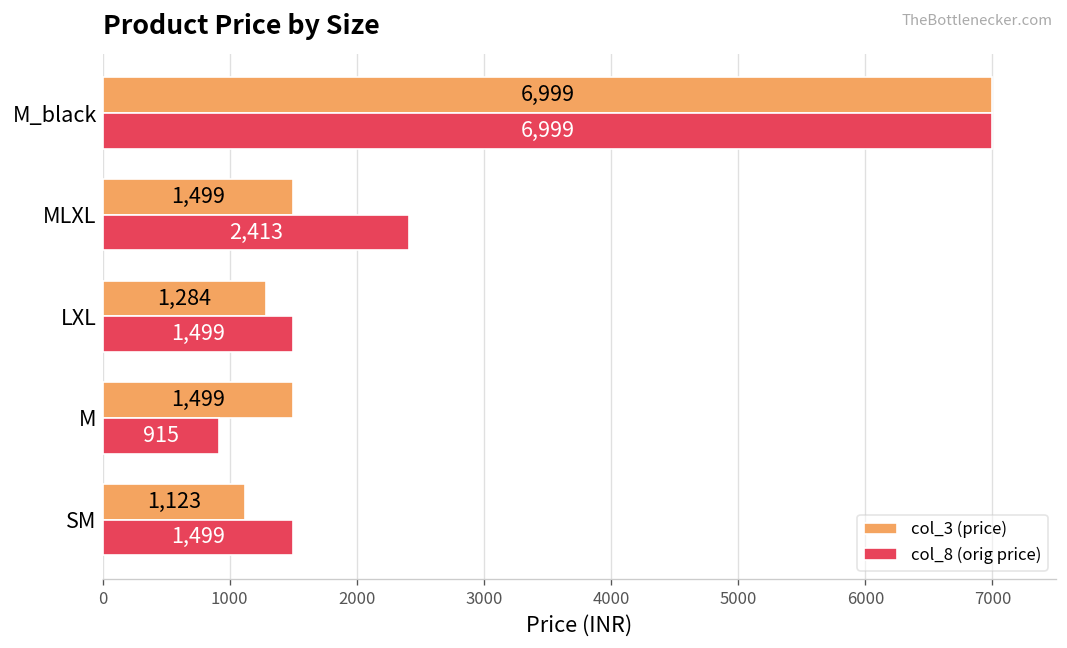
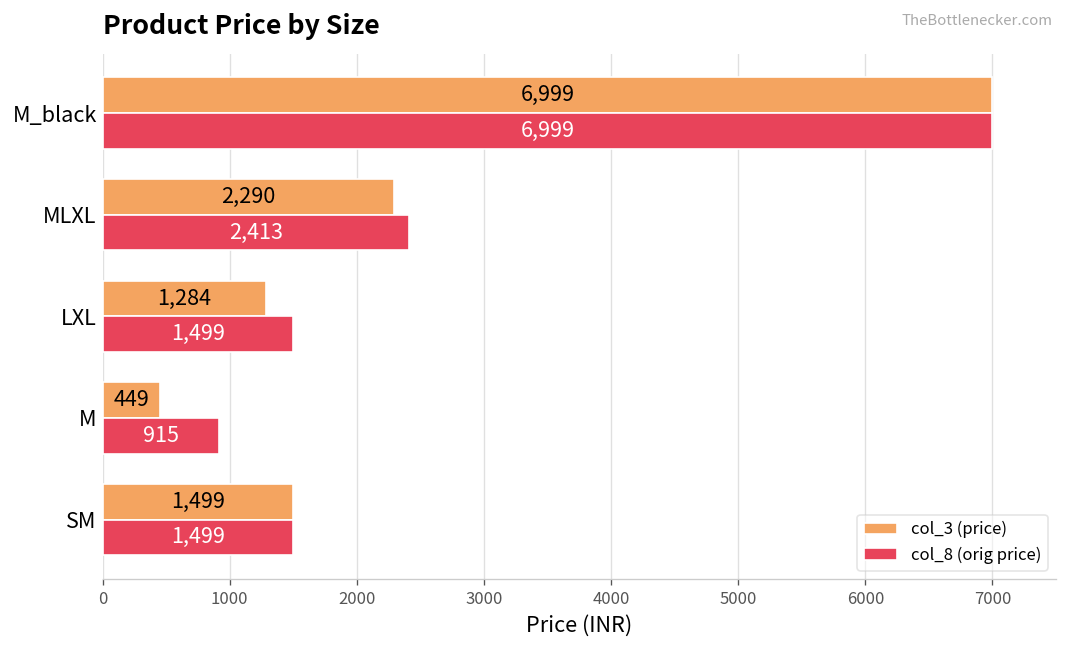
col_3 (price), MLXL: 1,499 -> 2,290
col_3 (price), M: 1,499 -> 449
col_3 (price), SM: 1,123 -> 1,499
